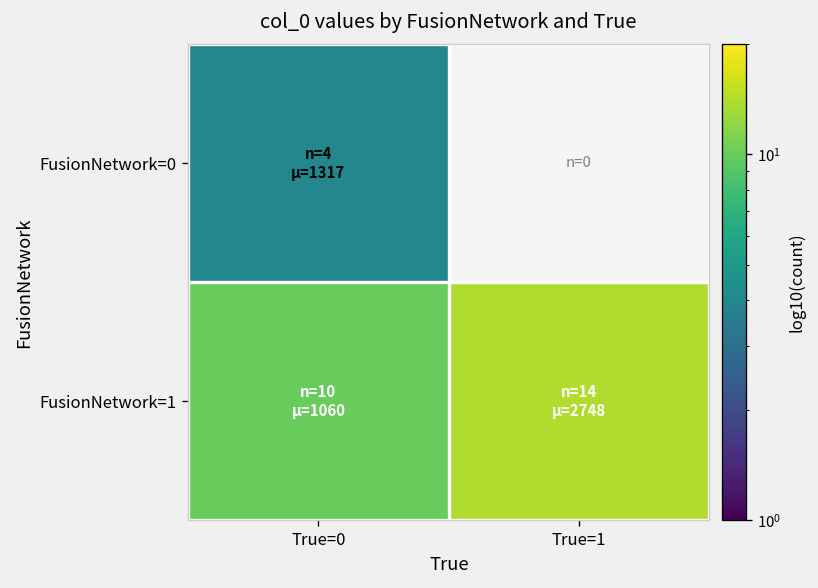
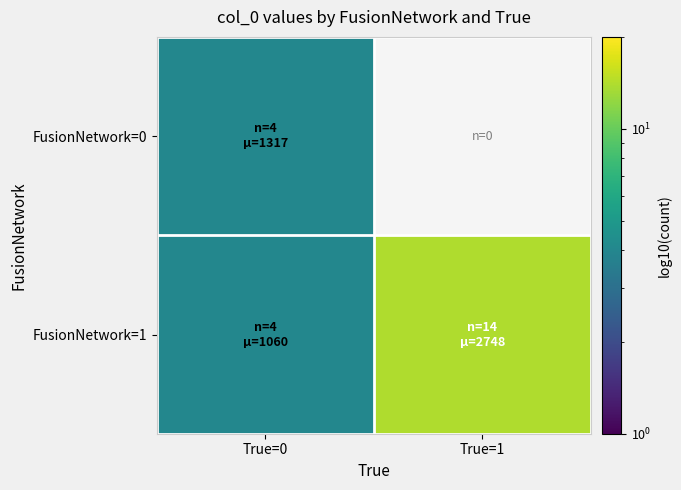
FusionNetwork=1, True=0: 10 -> 4
